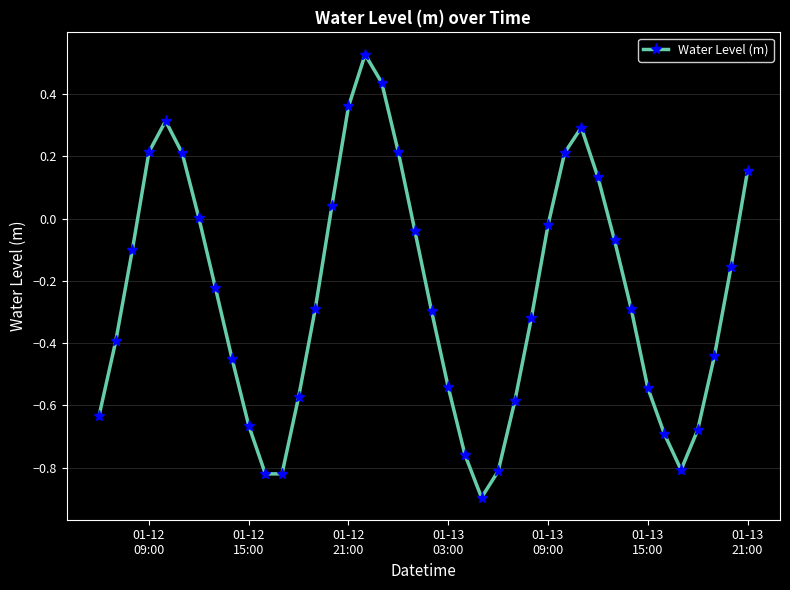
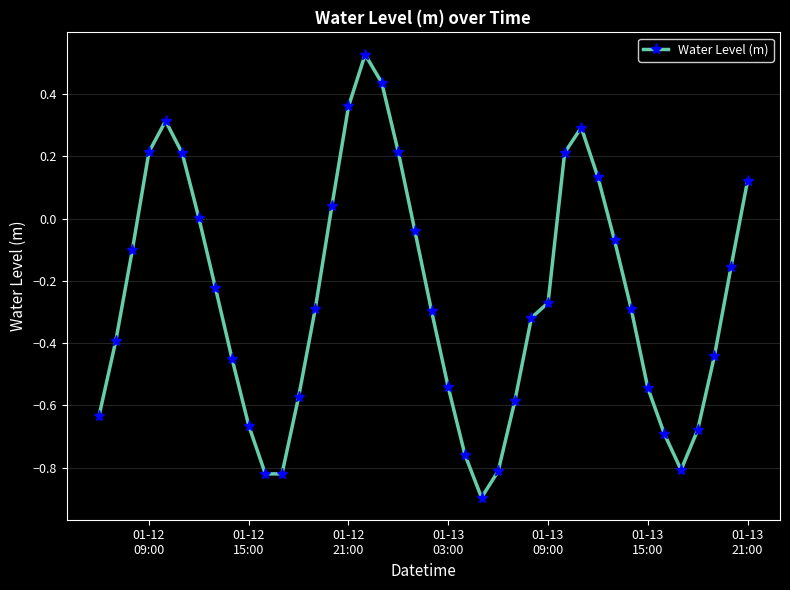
01-13 09:00: -0.02 -> -0.27
01-13 21:00: 0.15 -> 0.12
